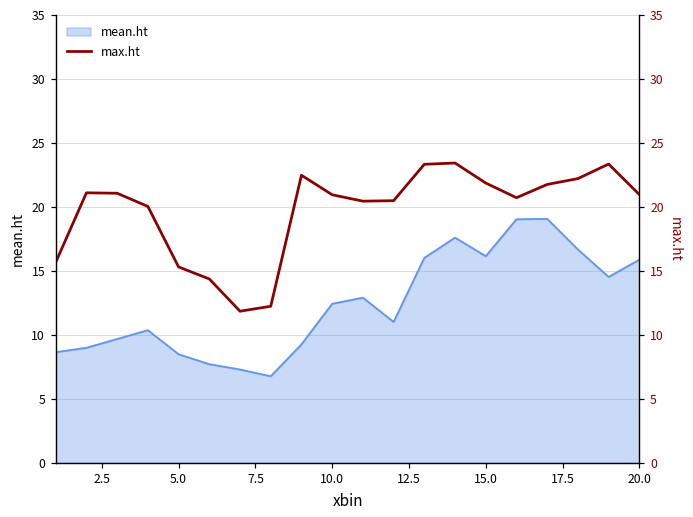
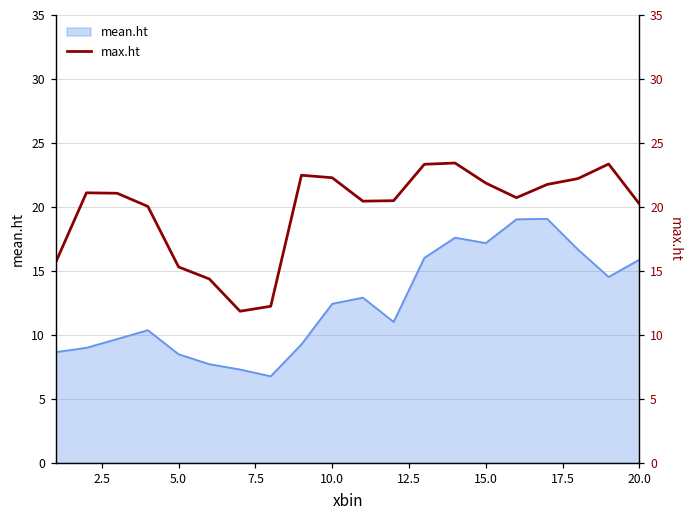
mean.ht, 15.0: 16.2 -> 17.2
max.ht, 10.0: 21.0 -> 22.3
max.ht, 20.0: 21.0 -> 20.3
